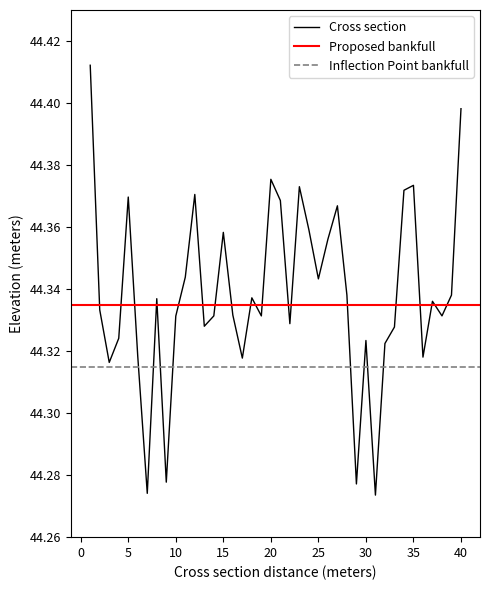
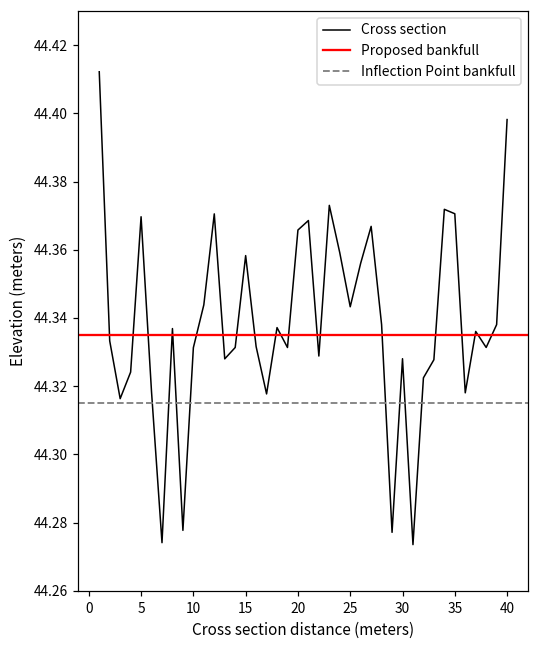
20: 44.375 -> 44.366
30: 44.323 -> 44.328
35: 44.373 -> 44.371
